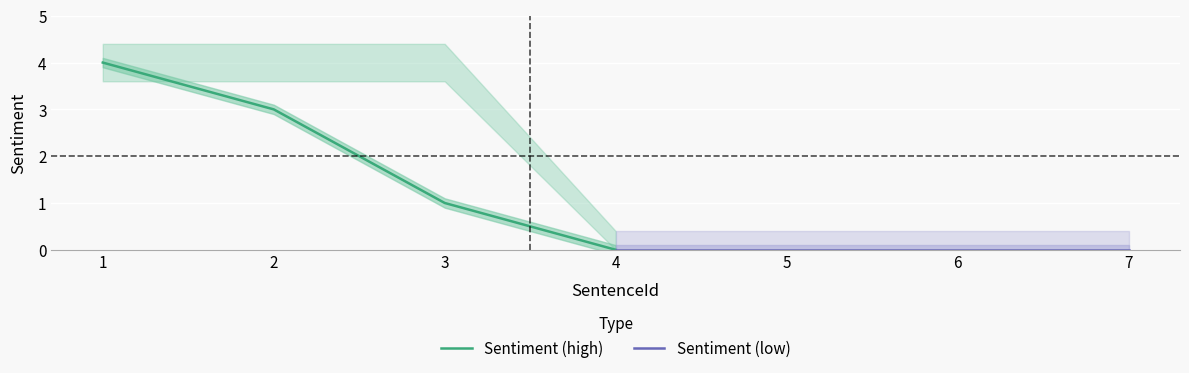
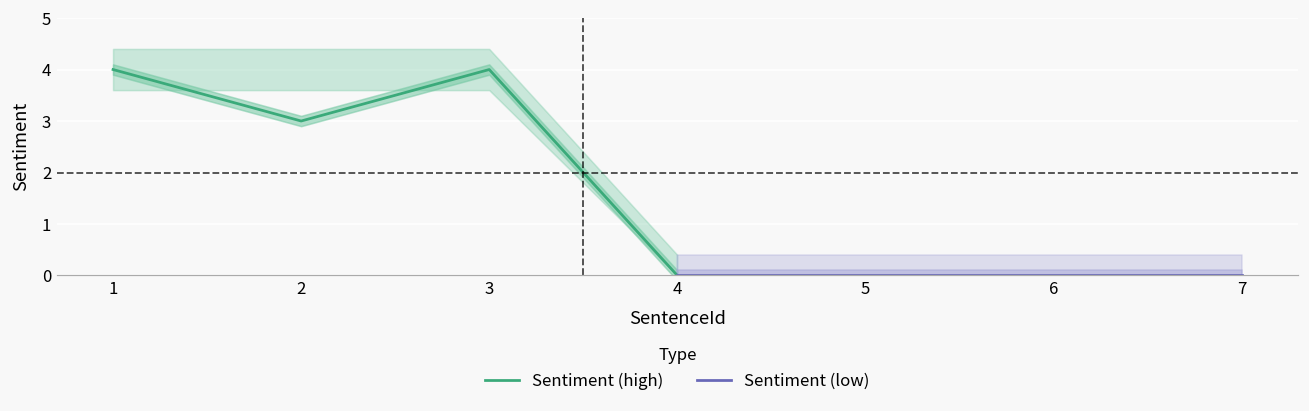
Sentiment (high), 3: 1 -> 4
